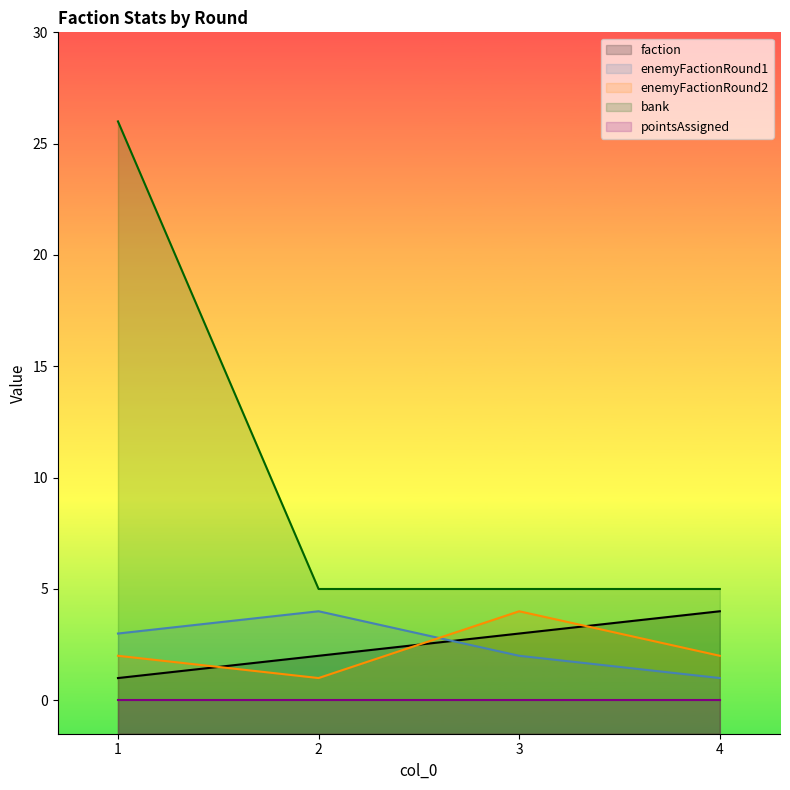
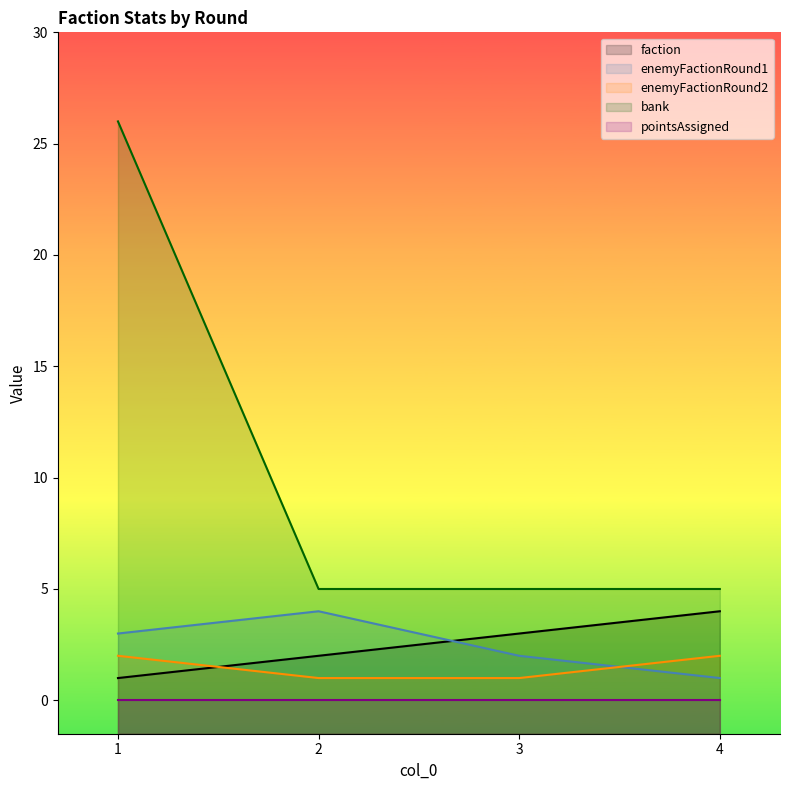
enemyFactionRound2, 3: 4 -> 1
